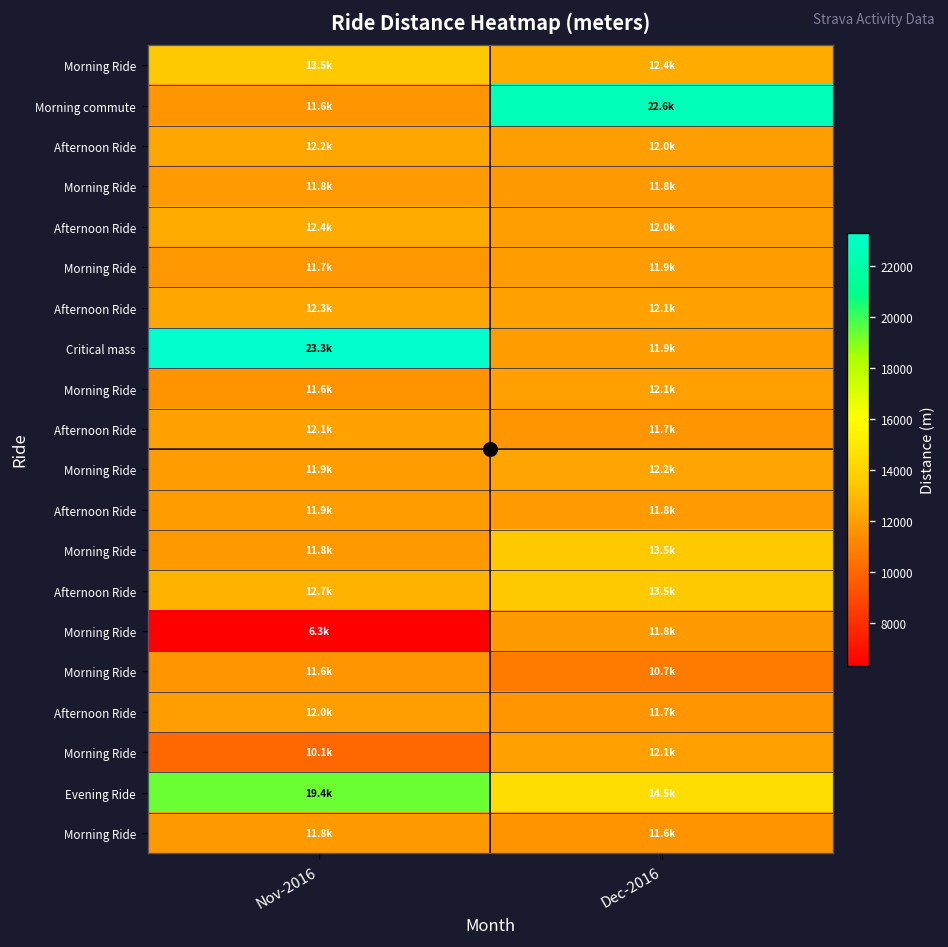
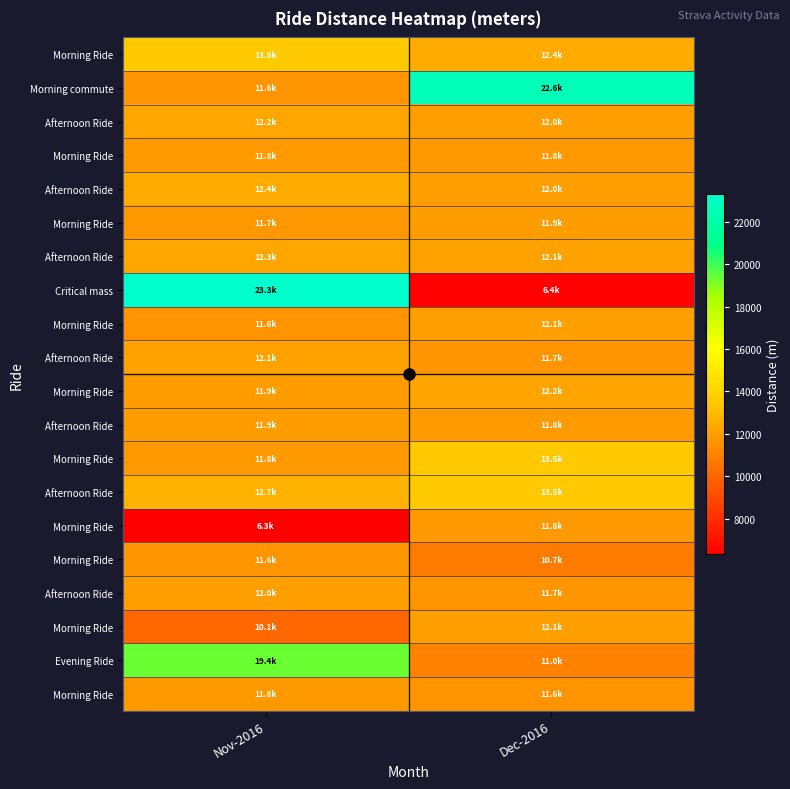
Critical mass, Dec-2016: 11.9k -> 6.4k
Evening Ride, Dec-2016: 14.5k -> 11.0k
